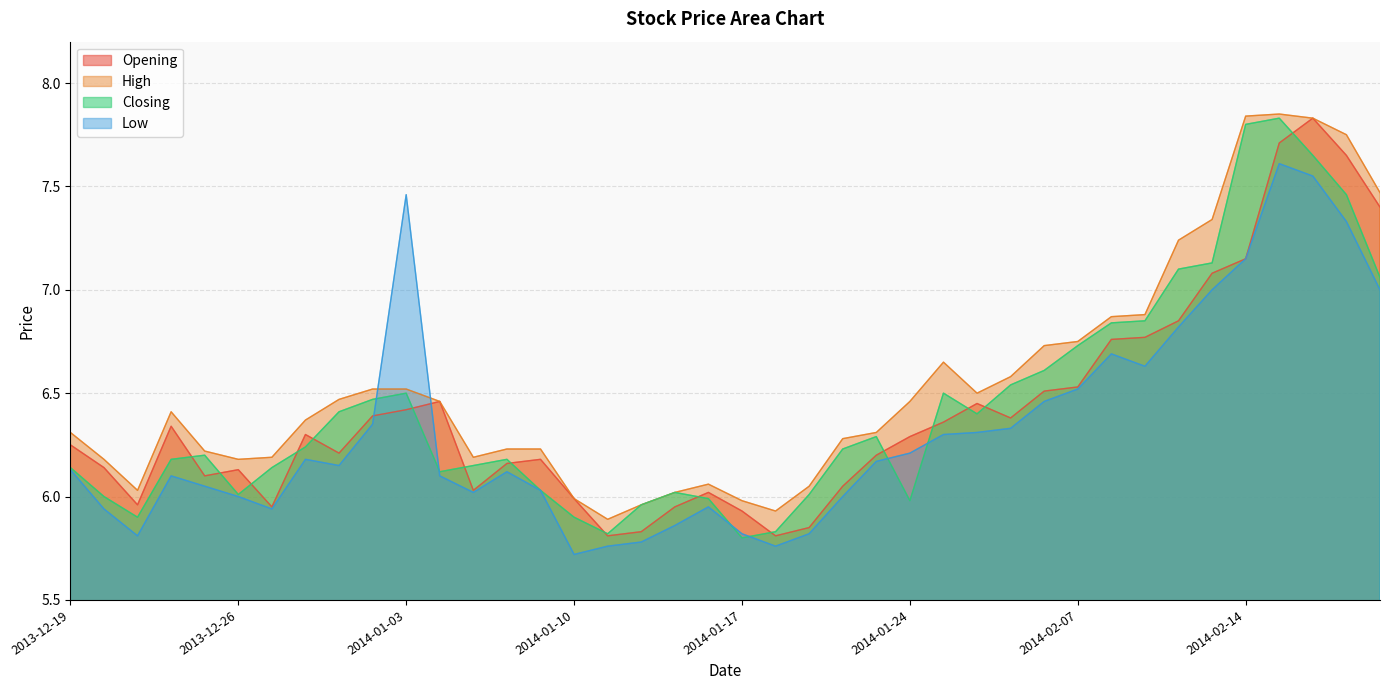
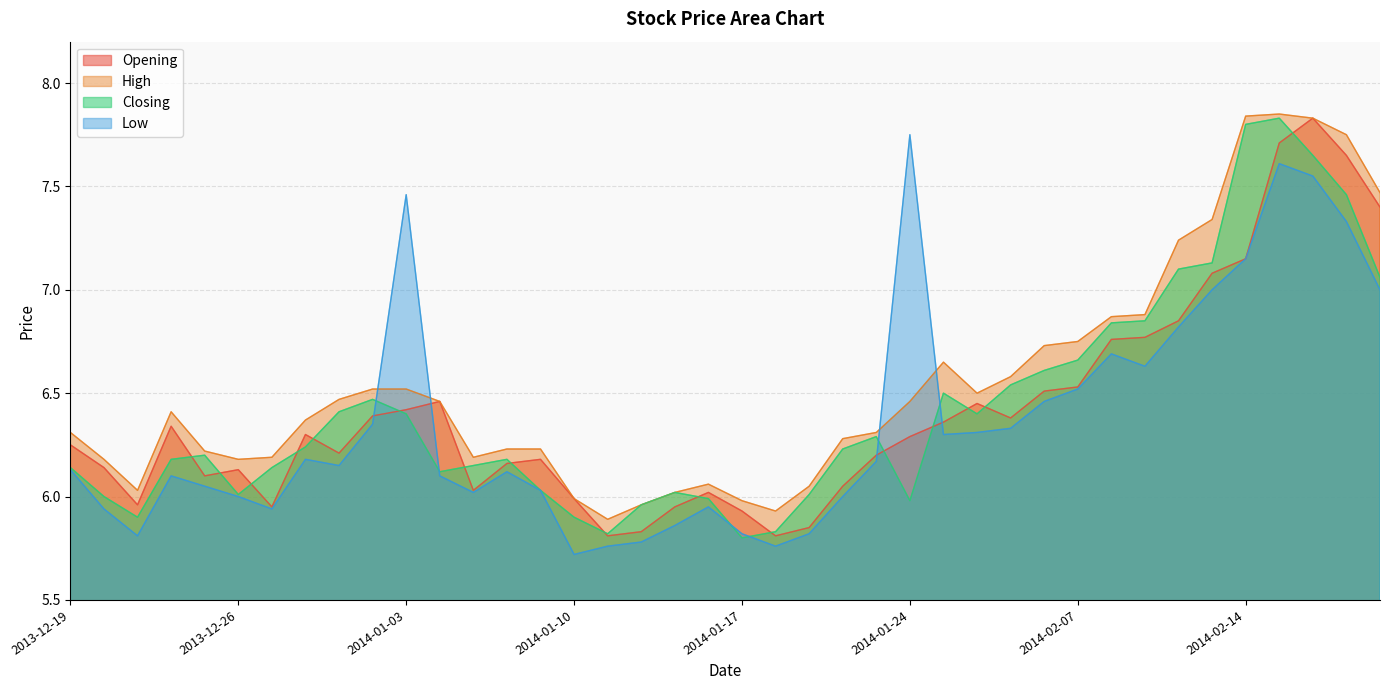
Closing, 2014-01-03: 6.5 -> 6.4
Low, 2014-01-24: 6.21 -> 7.75
Closing, 2014-02-07: 6.73 -> 6.66
